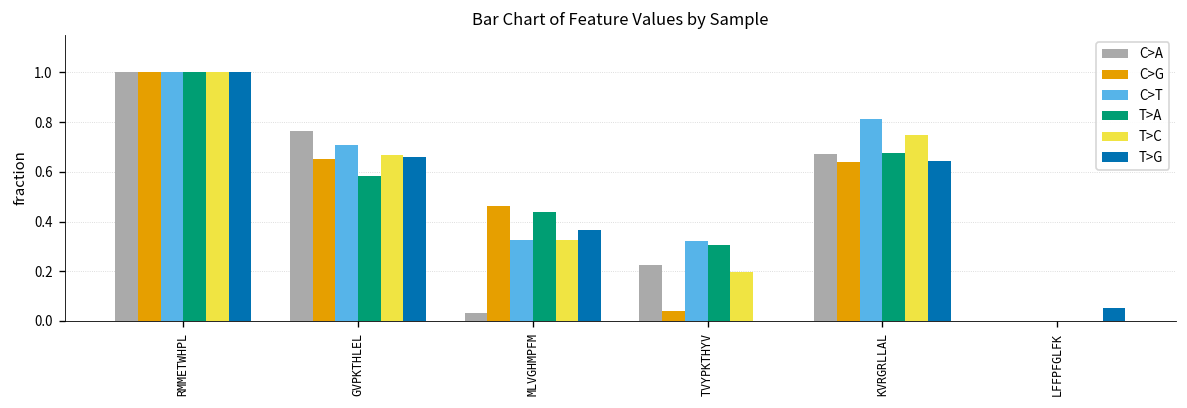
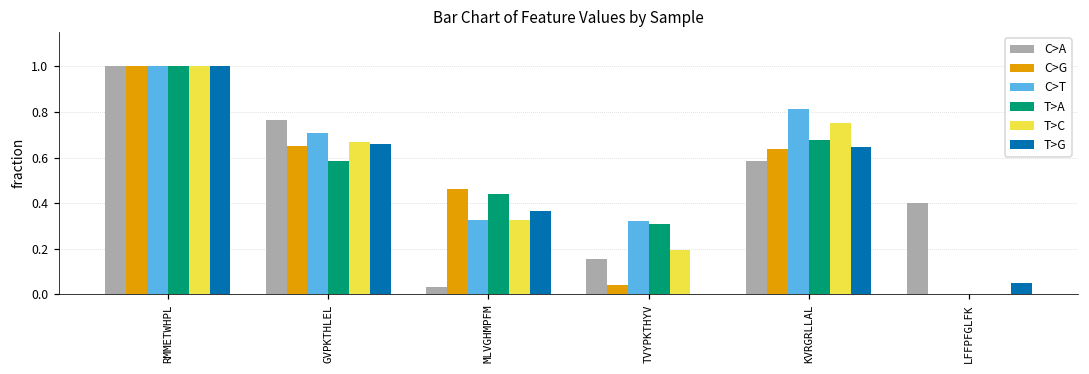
C>A, TVYPKTHYV: 0.22 -> 0.15
C>A, KVRGRLLAL: 0.67 -> 0.58
C>A, LFFPFGLFK: 0.0 -> 0.4
